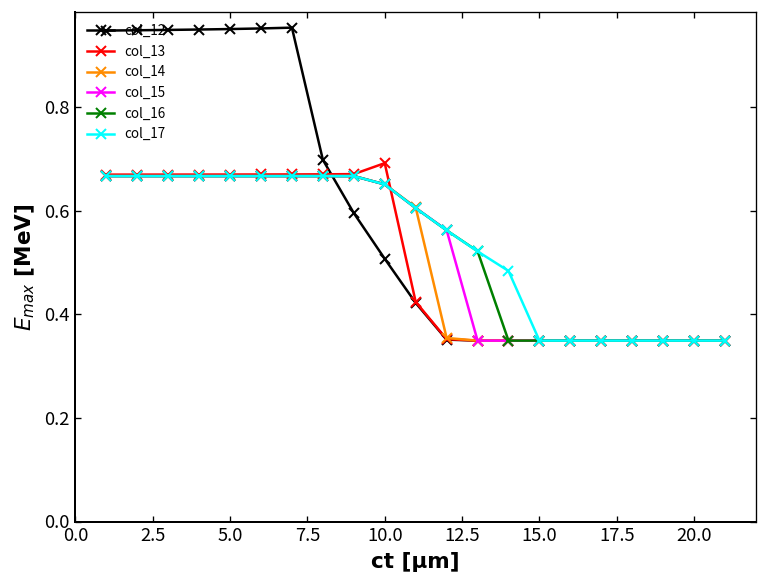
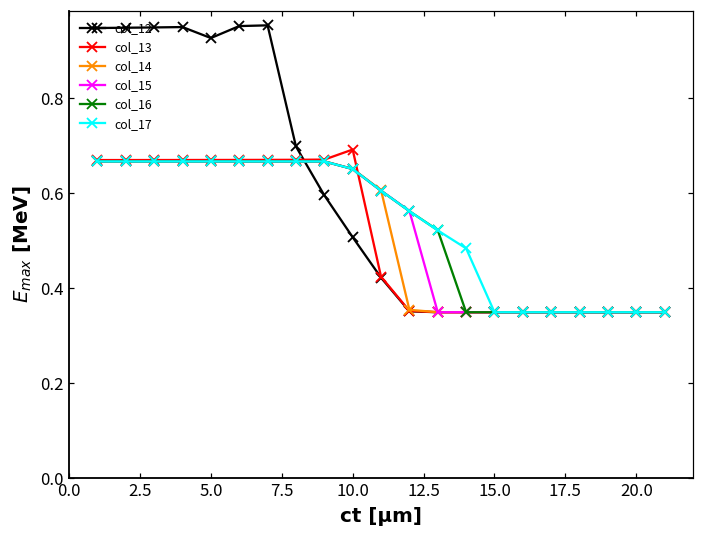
col_12, 5.0: 0.95 -> 0.93
